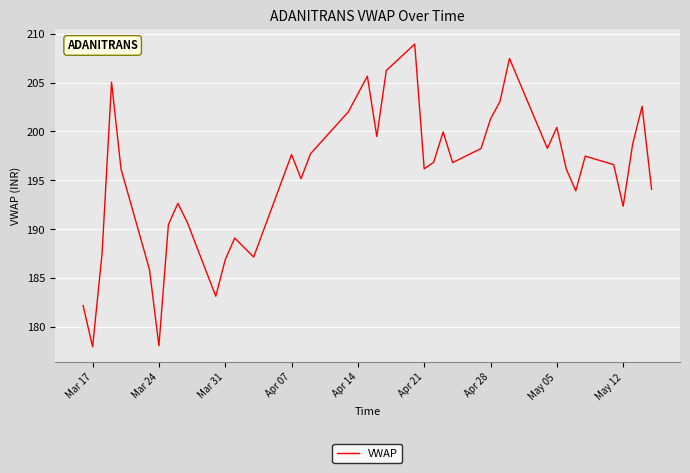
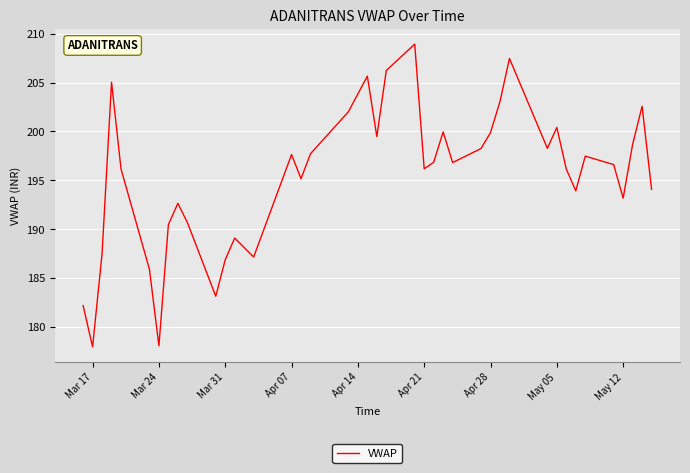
Apr 28: 201 -> 200
May 12: 192 -> 193
